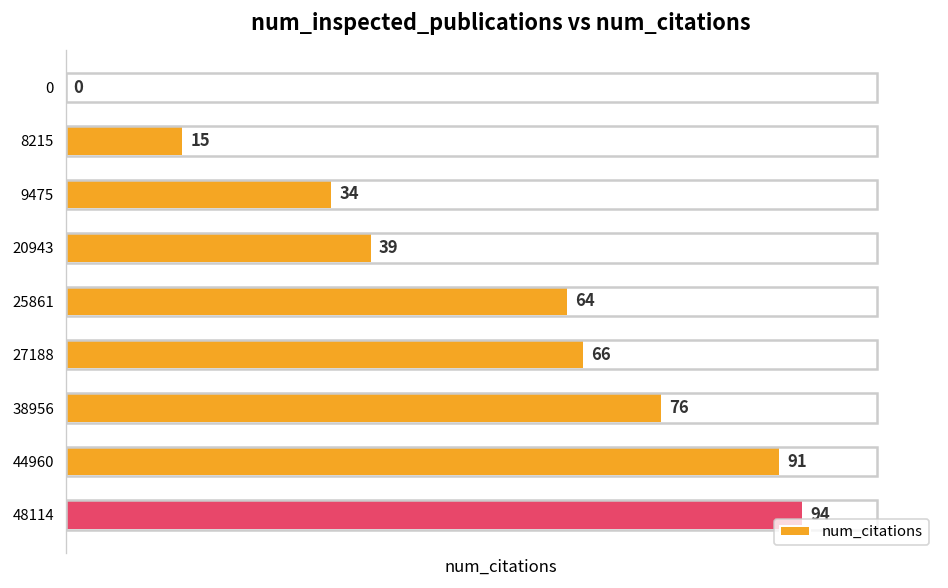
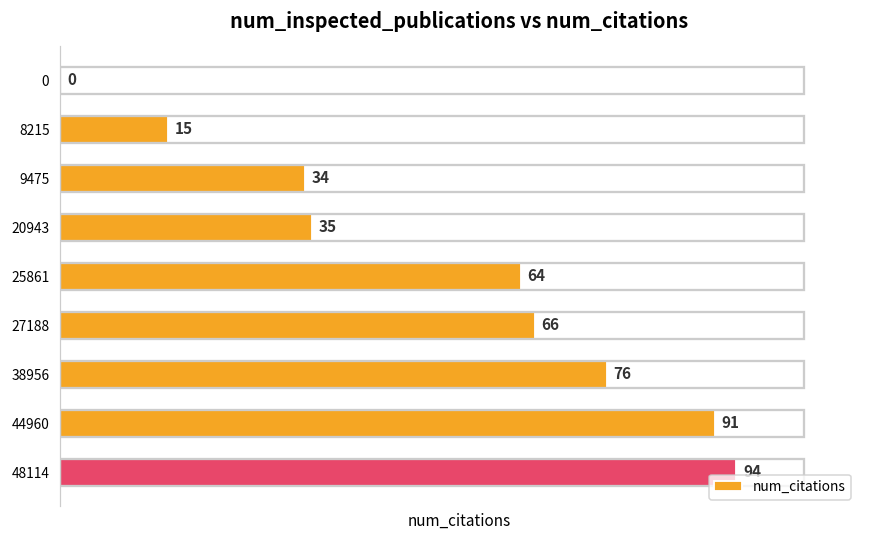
20943: 39 -> 35
